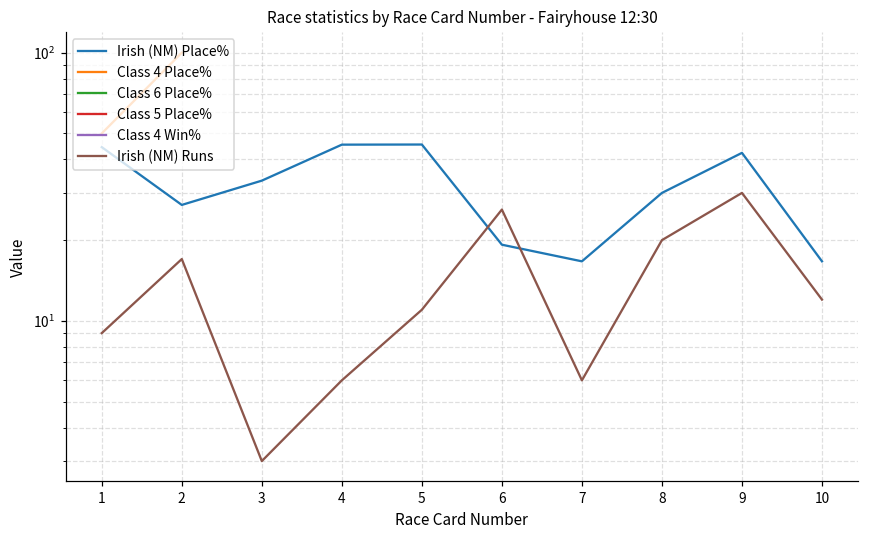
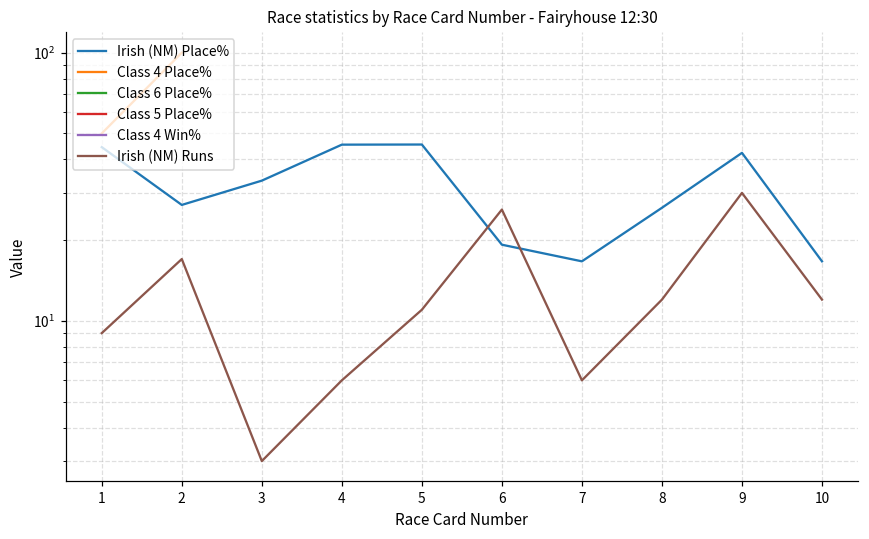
Irish (NM) Place%, 8: 30 -> 26
Irish (NM) Runs, 8: 20 -> 12
